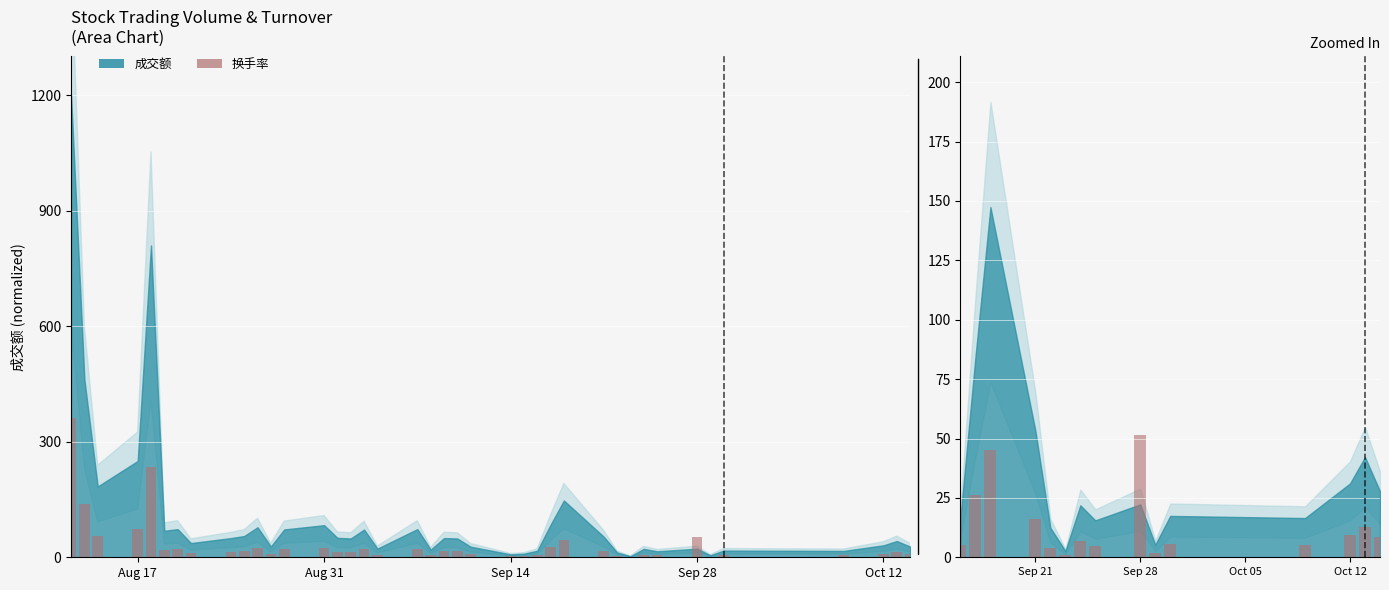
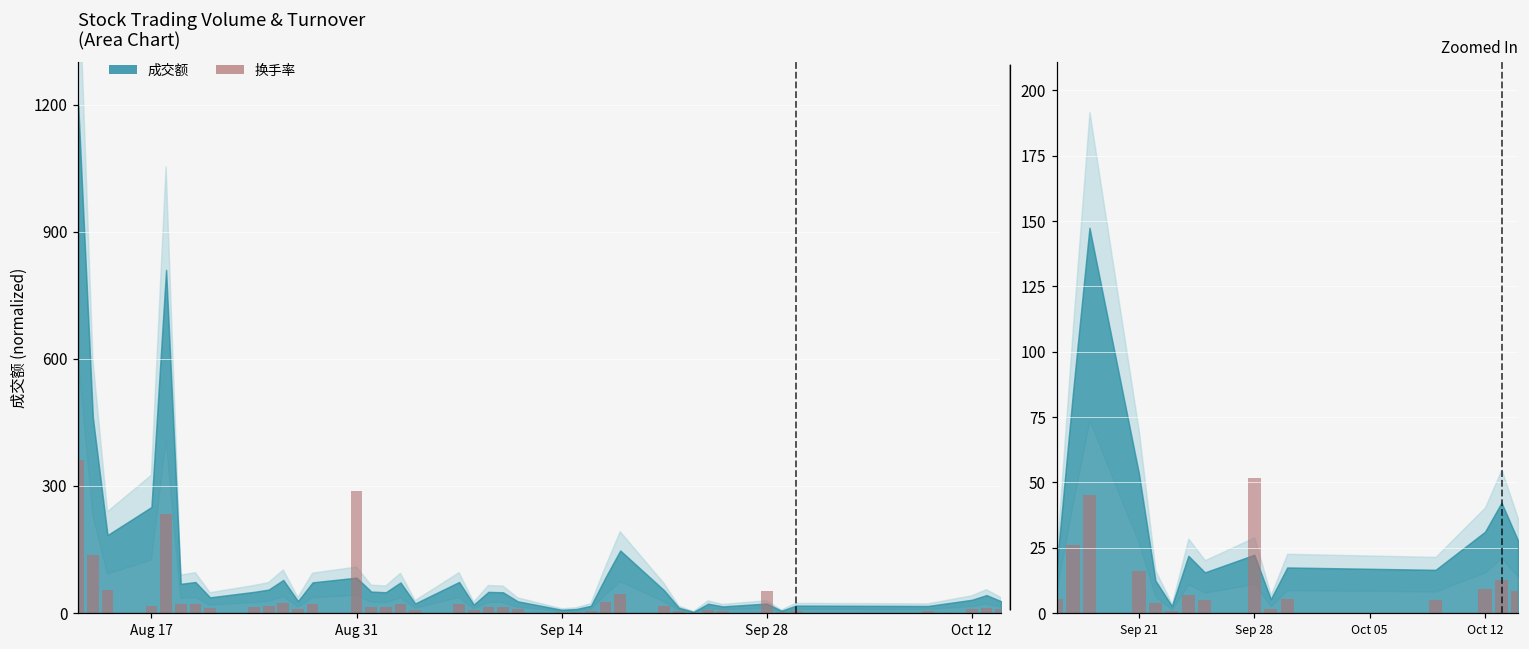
Stock Trading Volume & Turnover (Area Chart), 换手率, Aug 17: 70 -> 20
Stock Trading Volume & Turnover (Area Chart), 换手率, Aug 31: 20 -> 290
